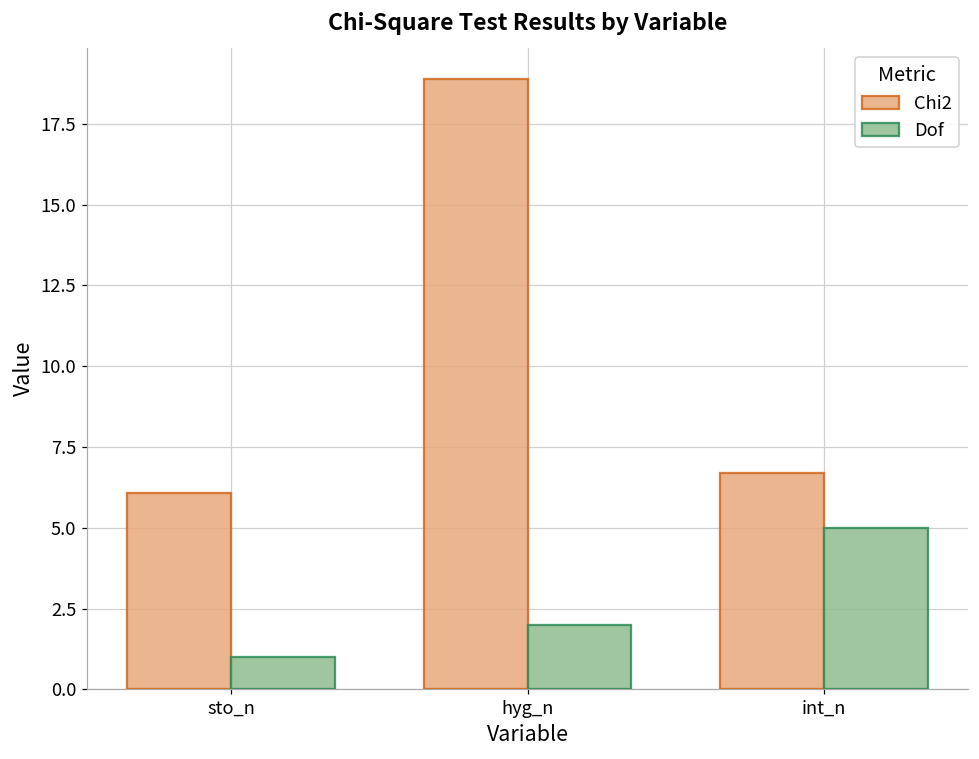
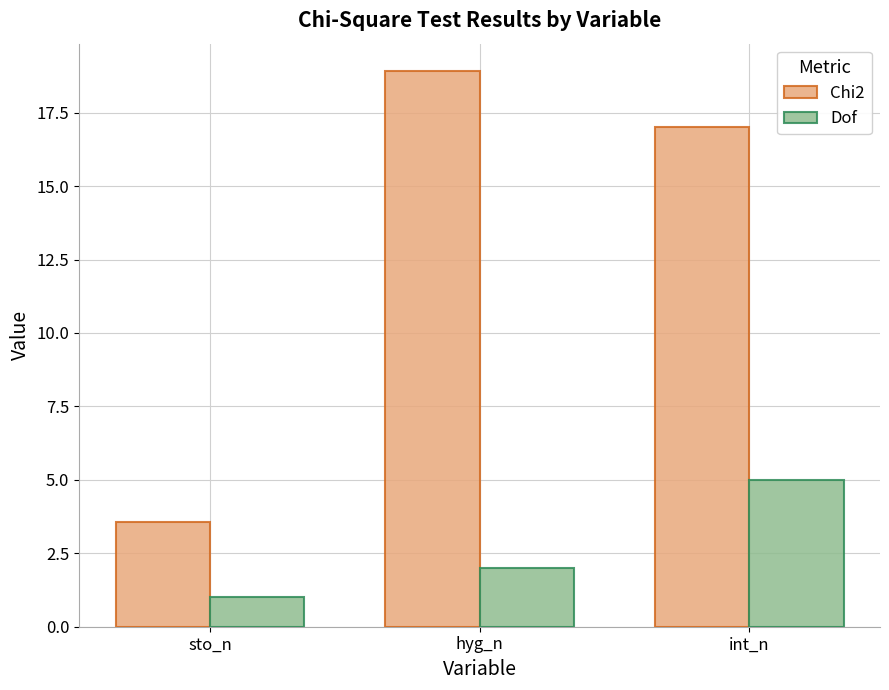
Chi2, sto_n: 6.1 -> 3.6
Chi2, int_n: 6.7 -> 17.0
